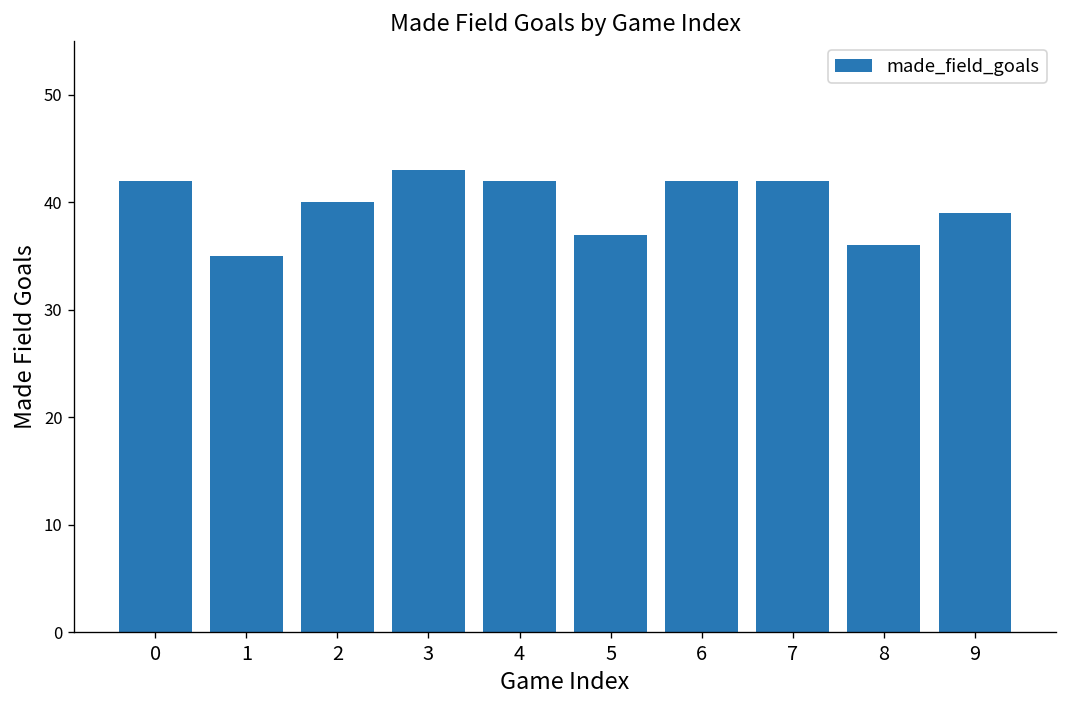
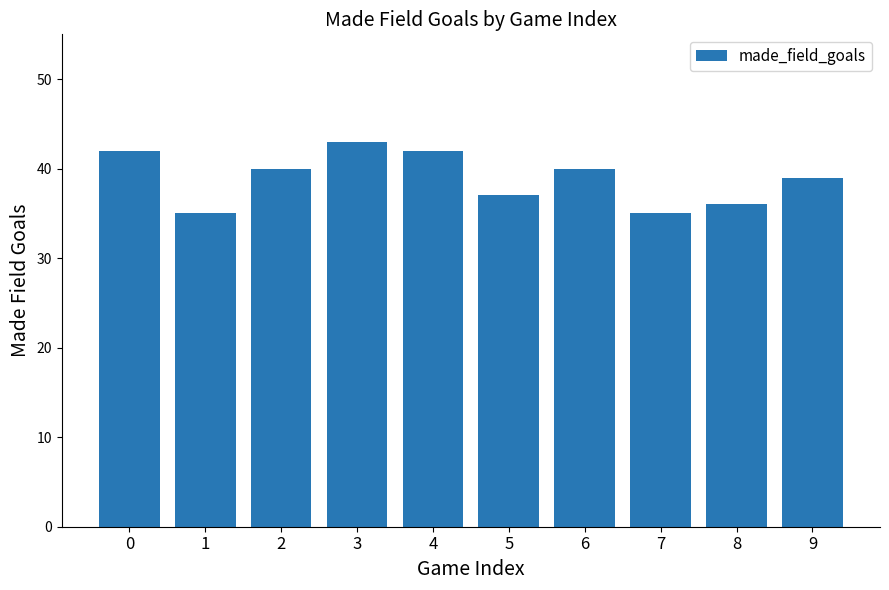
6: 42 -> 40
7: 42 -> 35
